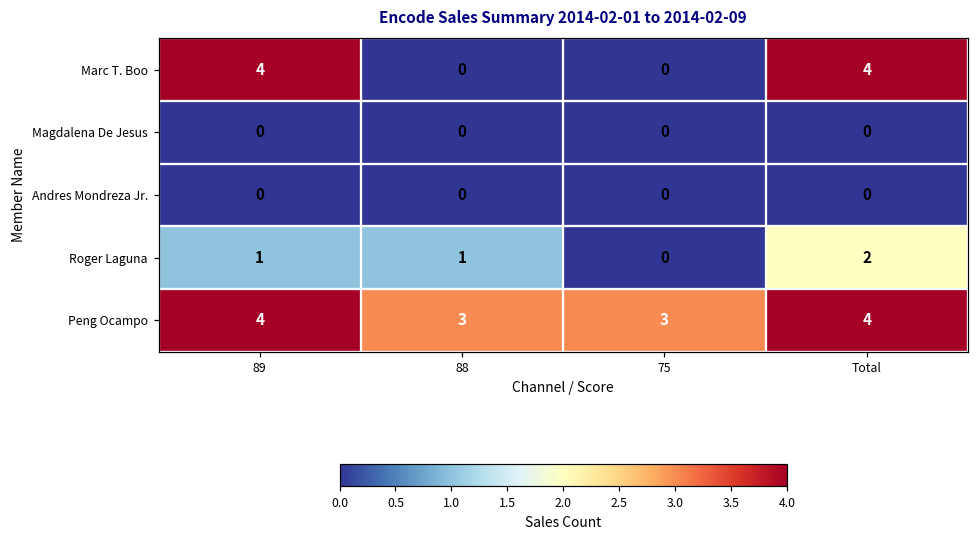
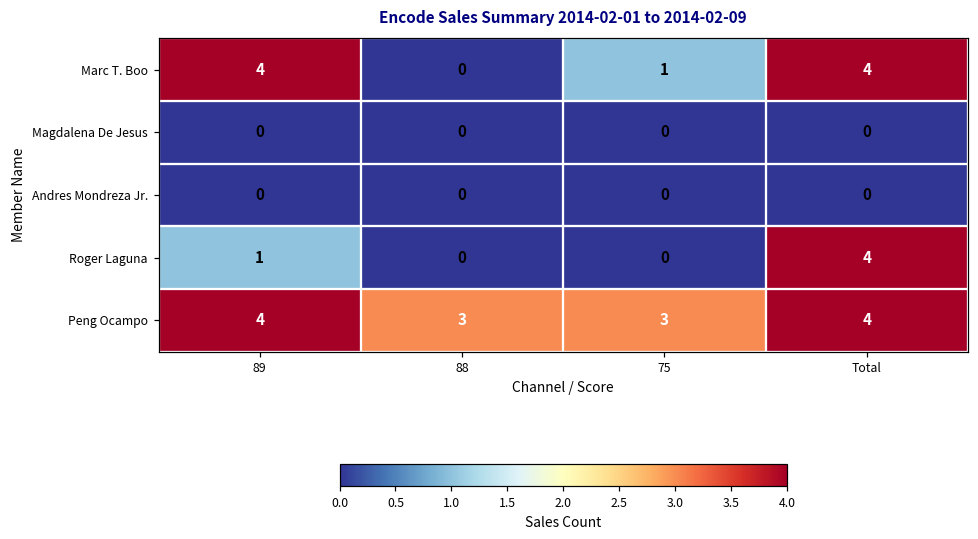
Marc T. Boo, 75: 0 -> 1
Roger Laguna, 88: 1 -> 0
Roger Laguna, Total: 2 -> 4
